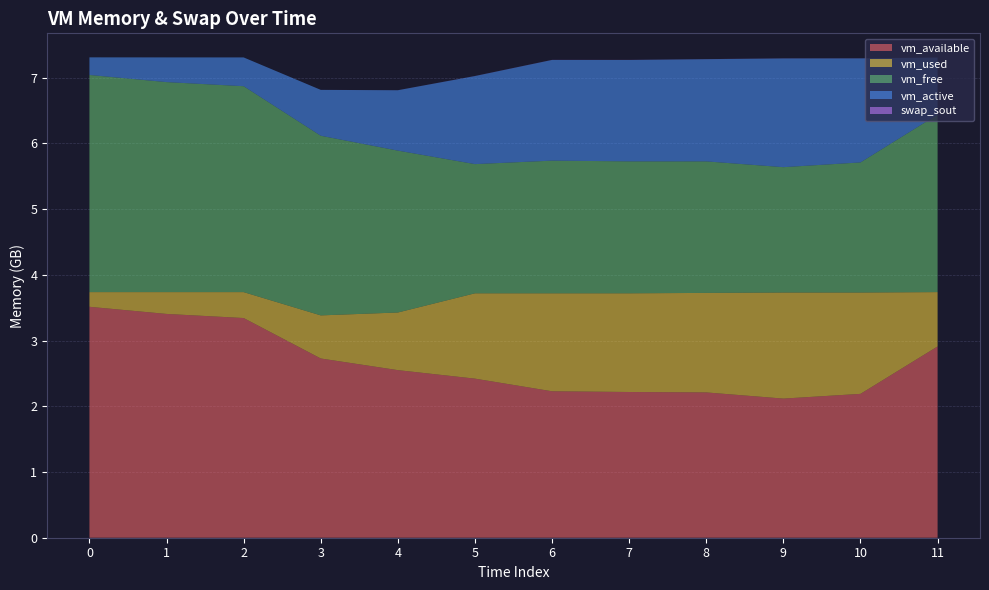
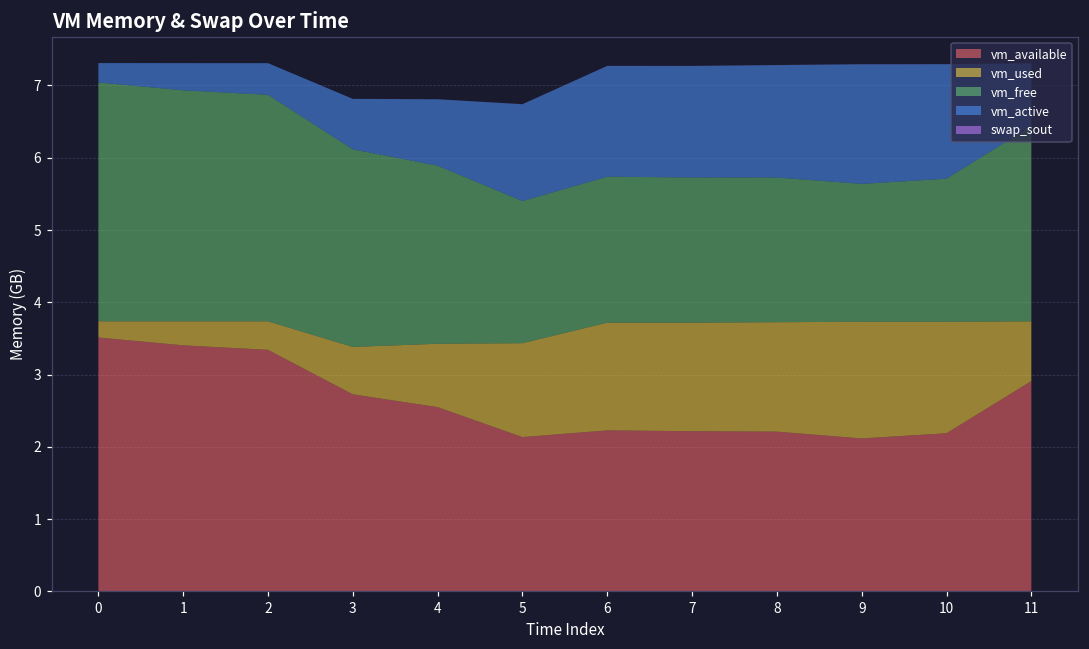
vm_available, 5: 2.4 -> 2.1
